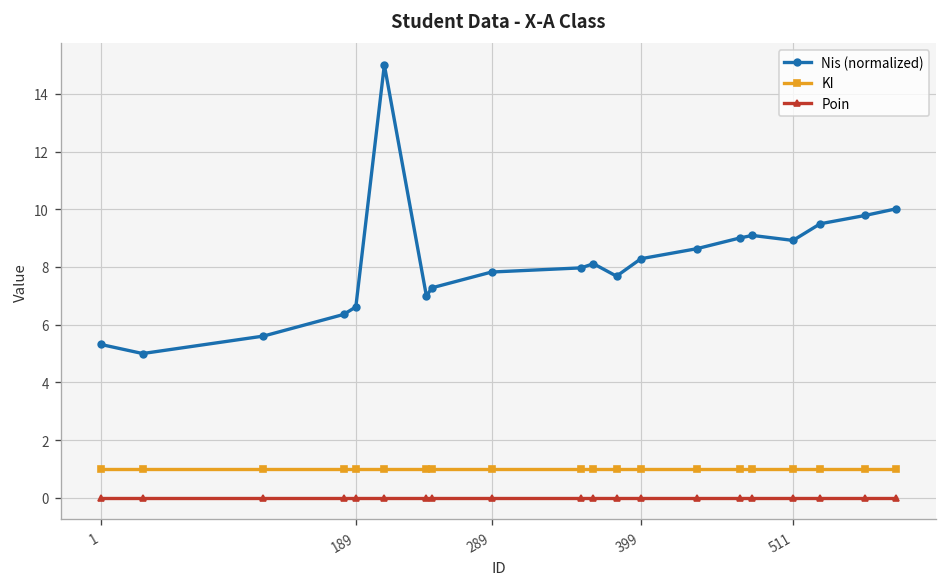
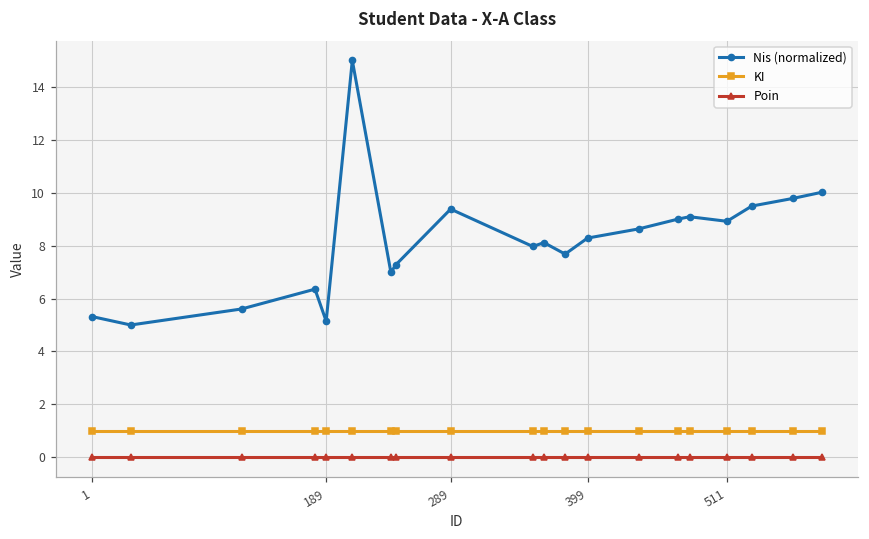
Nis (normalized), 189: 6.6 -> 5.1
Nis (normalized), 289: 7.8 -> 9.4
